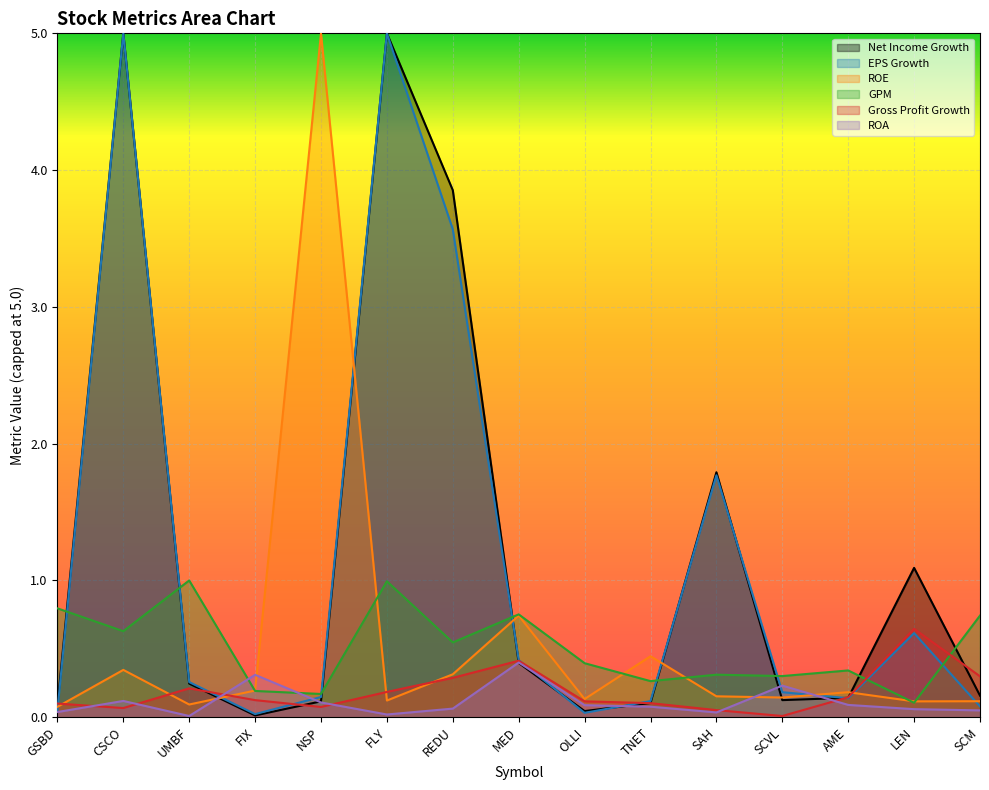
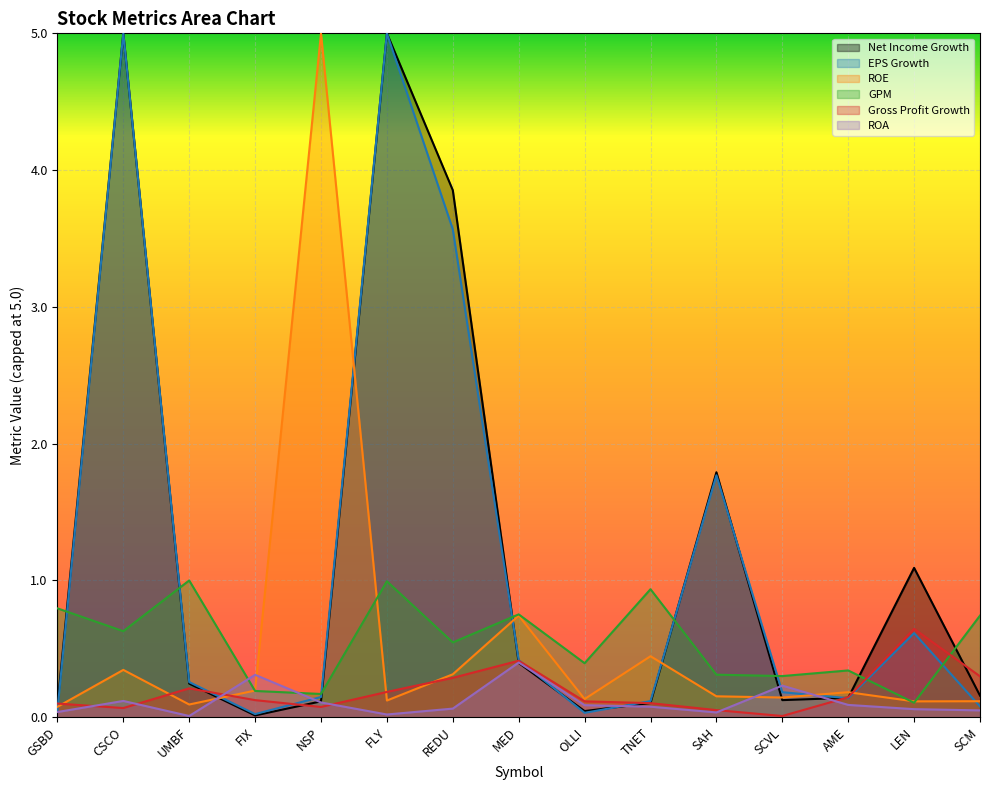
GPM, TNET: 0.26 -> 0.94
